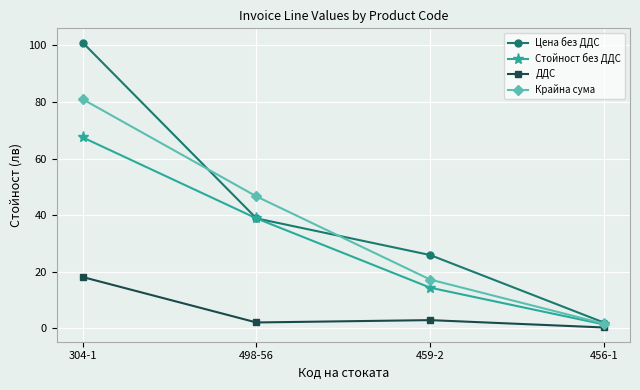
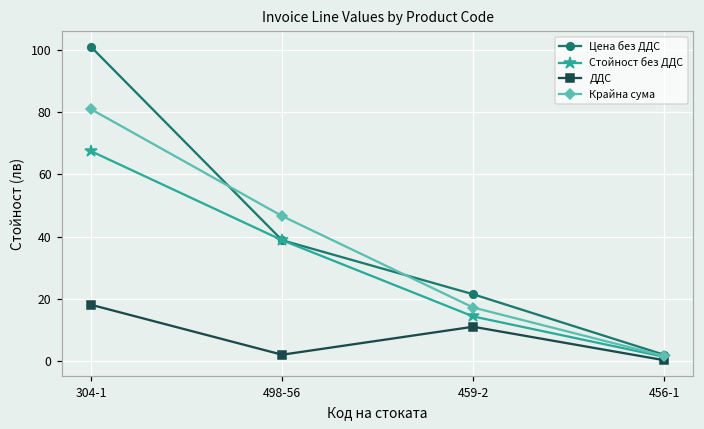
Цена без ДДС, 459-2: 26 -> 21
ДДС, 459-2: 3 -> 11
